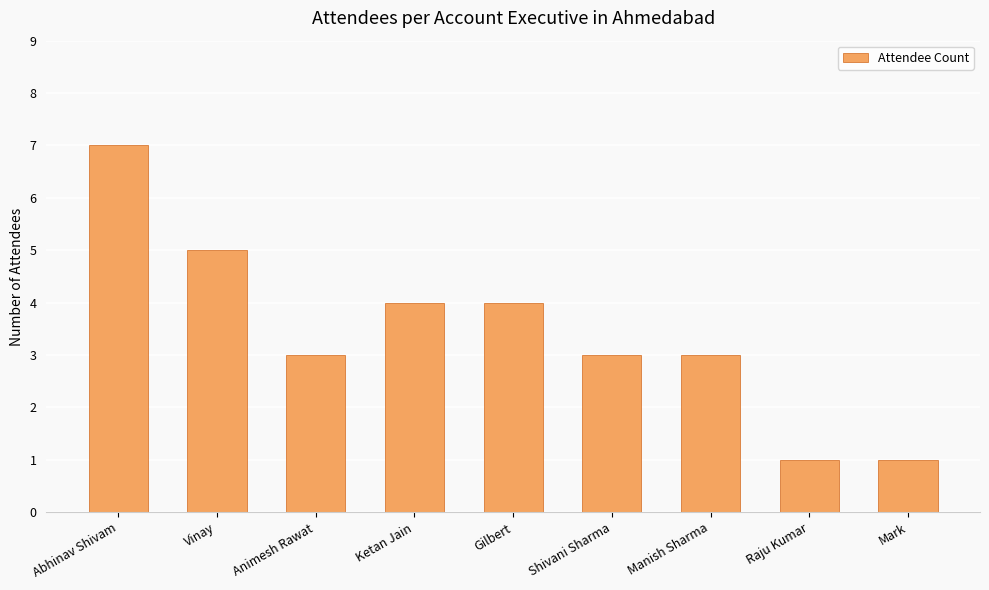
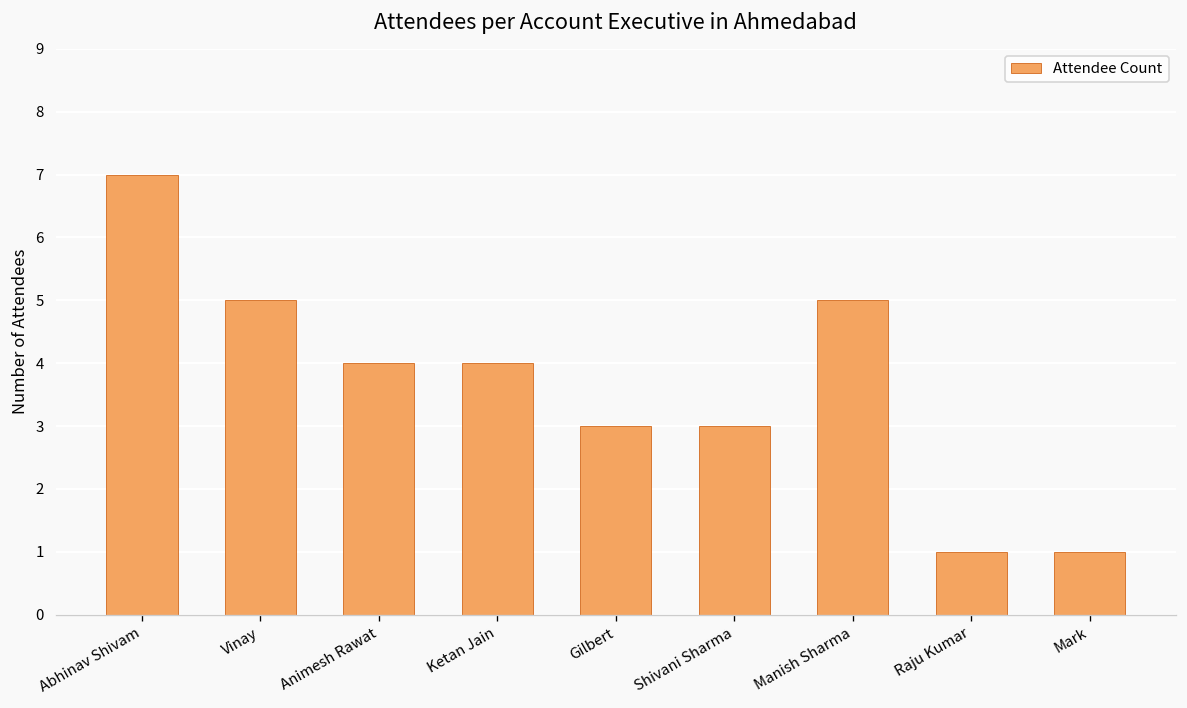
Animesh Rawat: 3 -> 4
Gilbert: 4 -> 3
Manish Sharma: 3 -> 5
